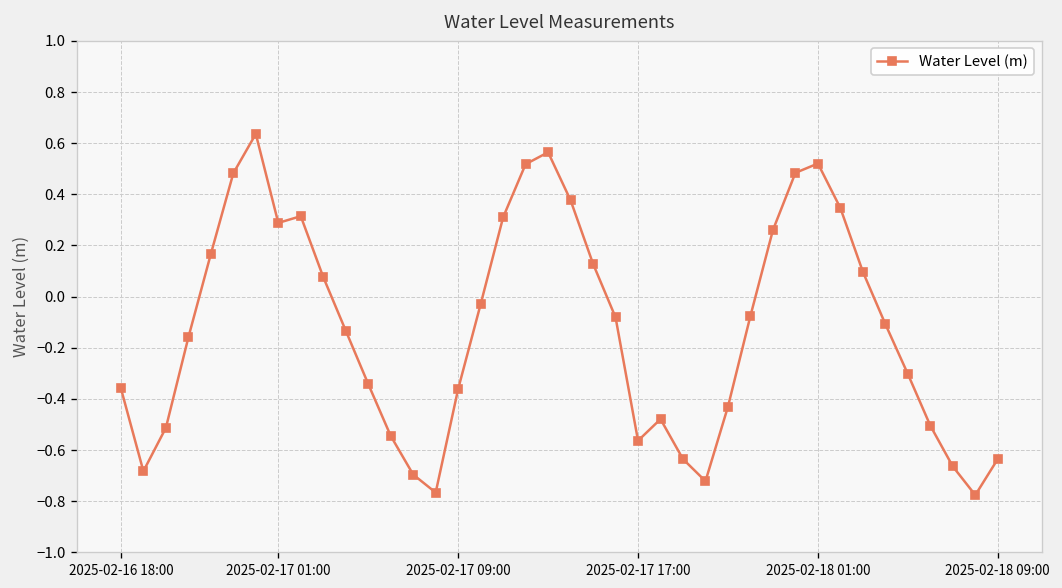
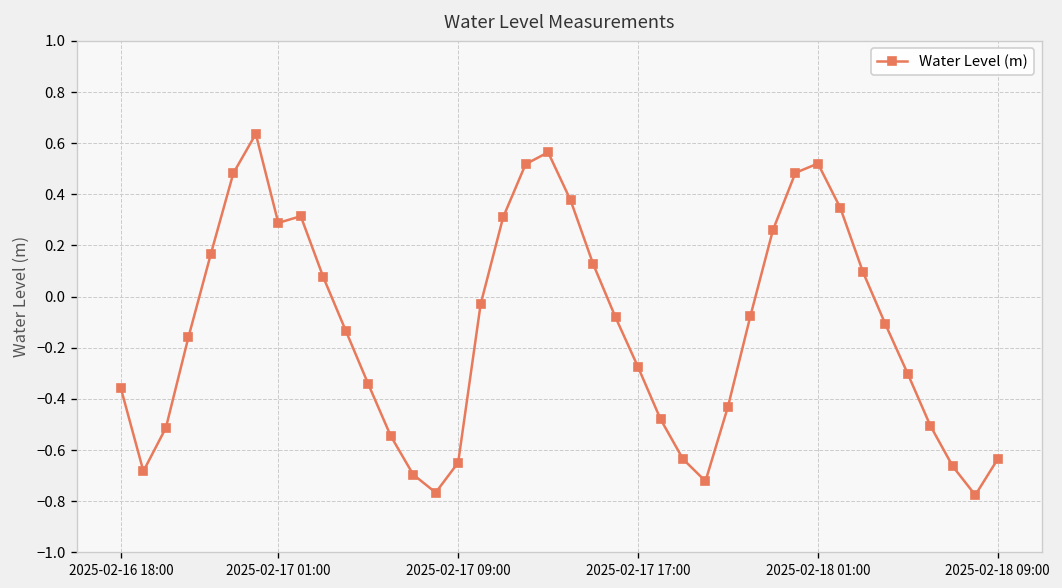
2025-02-17 09:00: -0.36 -> -0.65
2025-02-17 17:00: -0.56 -> -0.28
